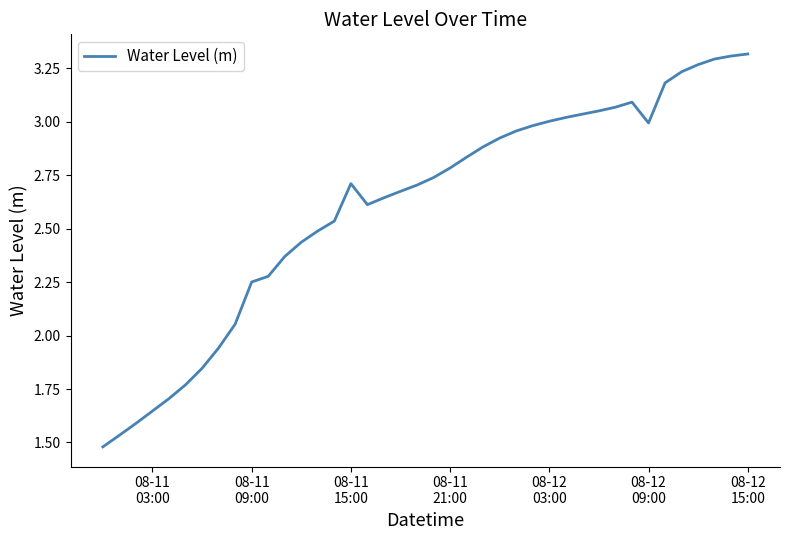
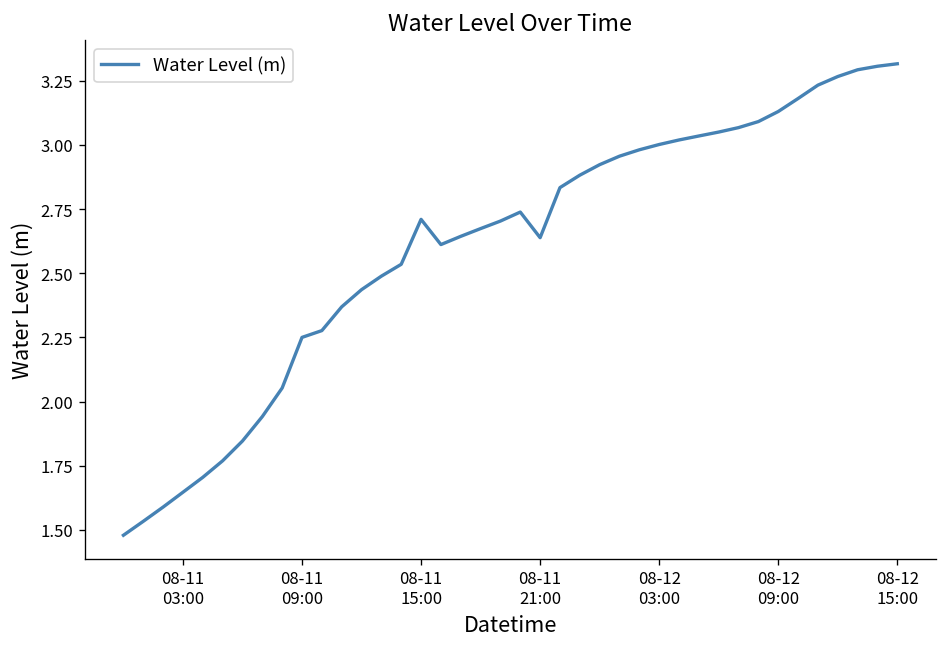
08-11 21:00: 2.78 -> 2.64
08-12 09:00: 2.99 -> 3.13
